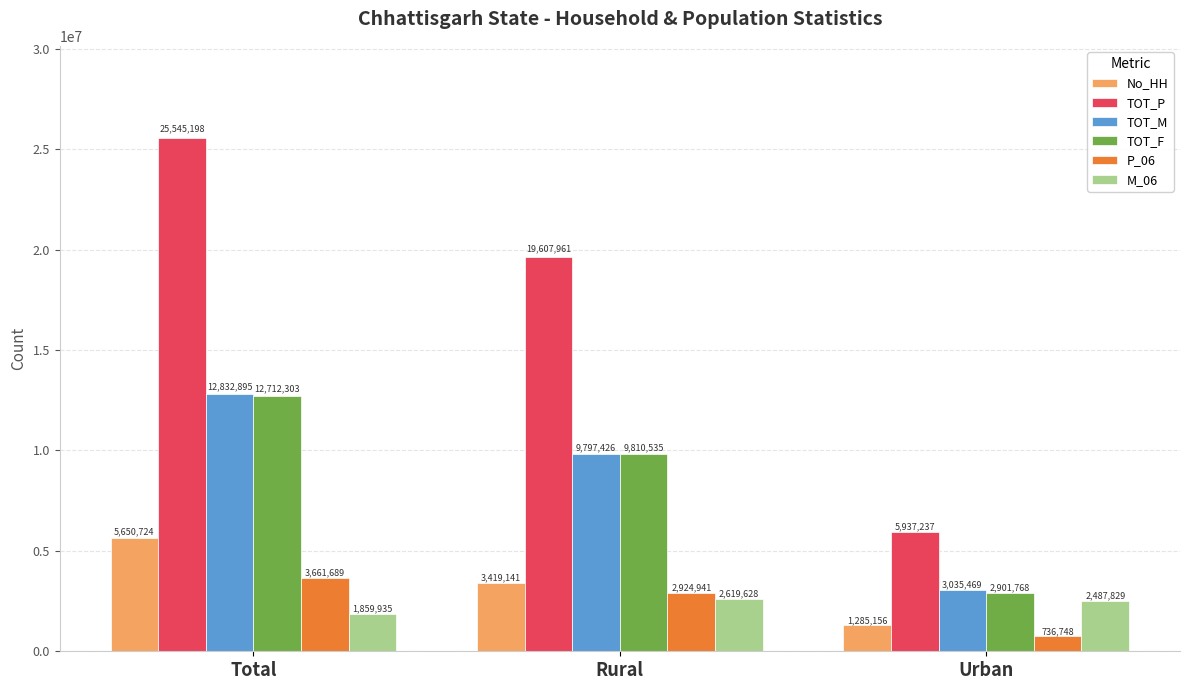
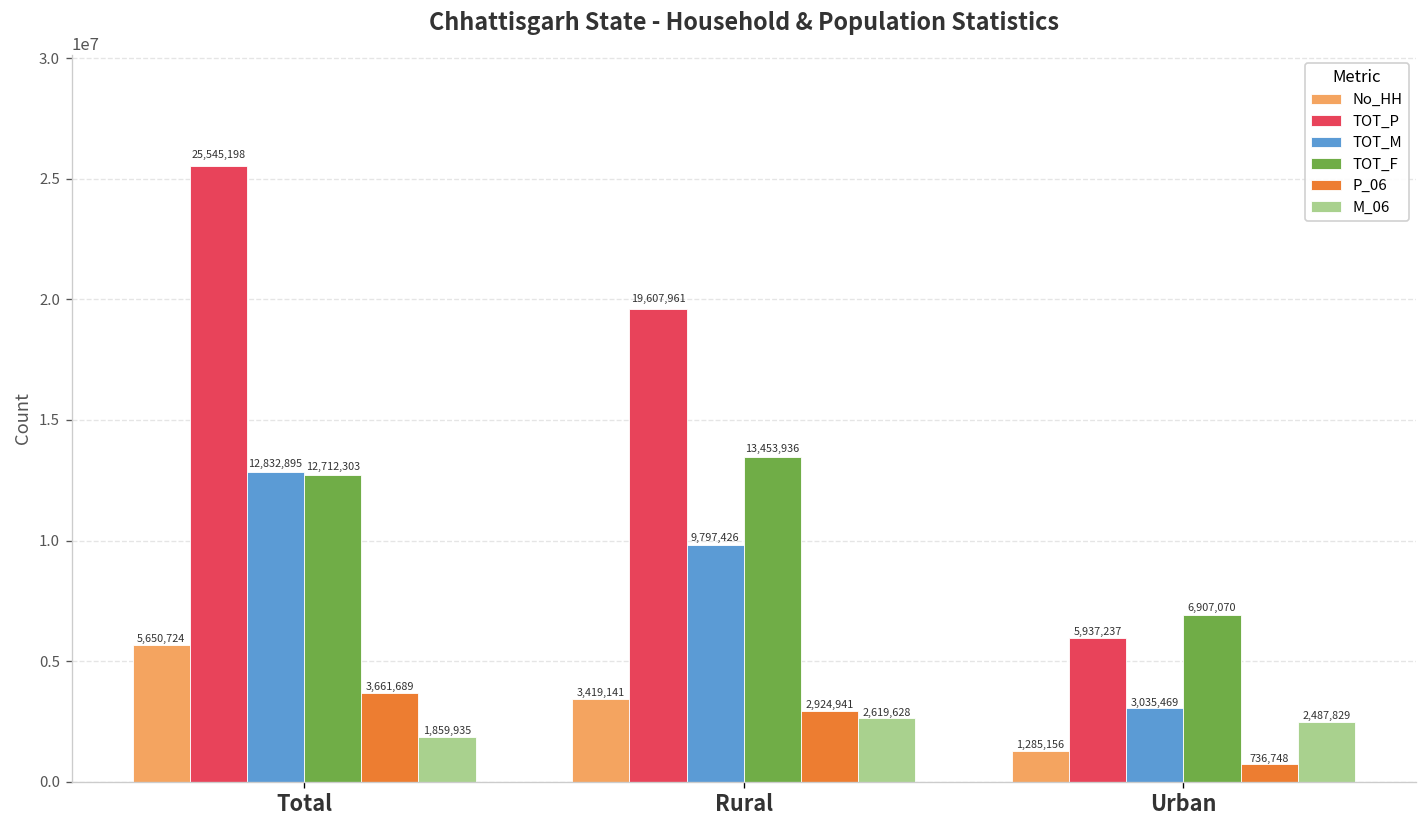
TOT_F, Rural: 9,810,535 -> 13,453,936
TOT_F, Urban: 2,901,768 -> 6,907,070
